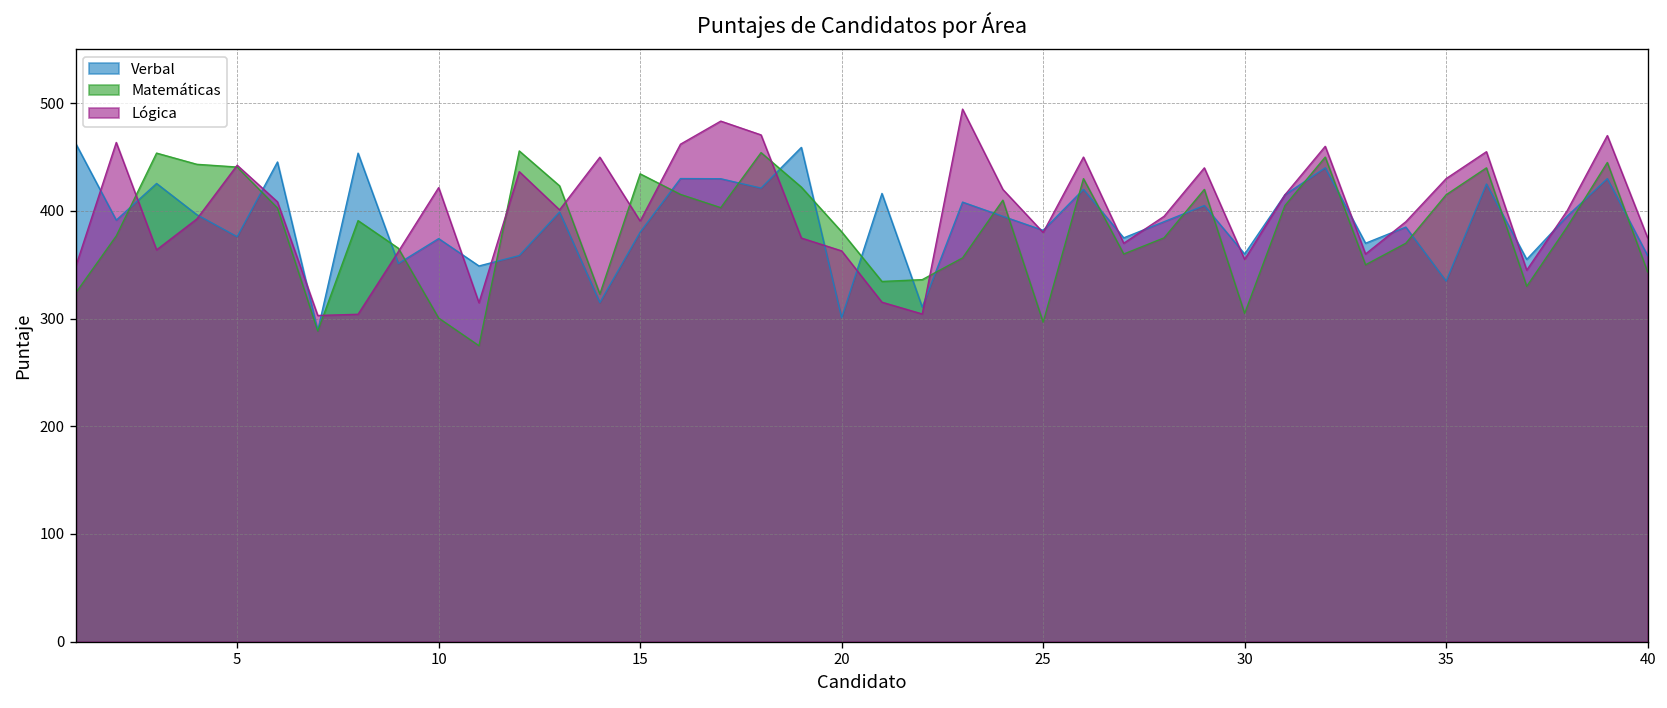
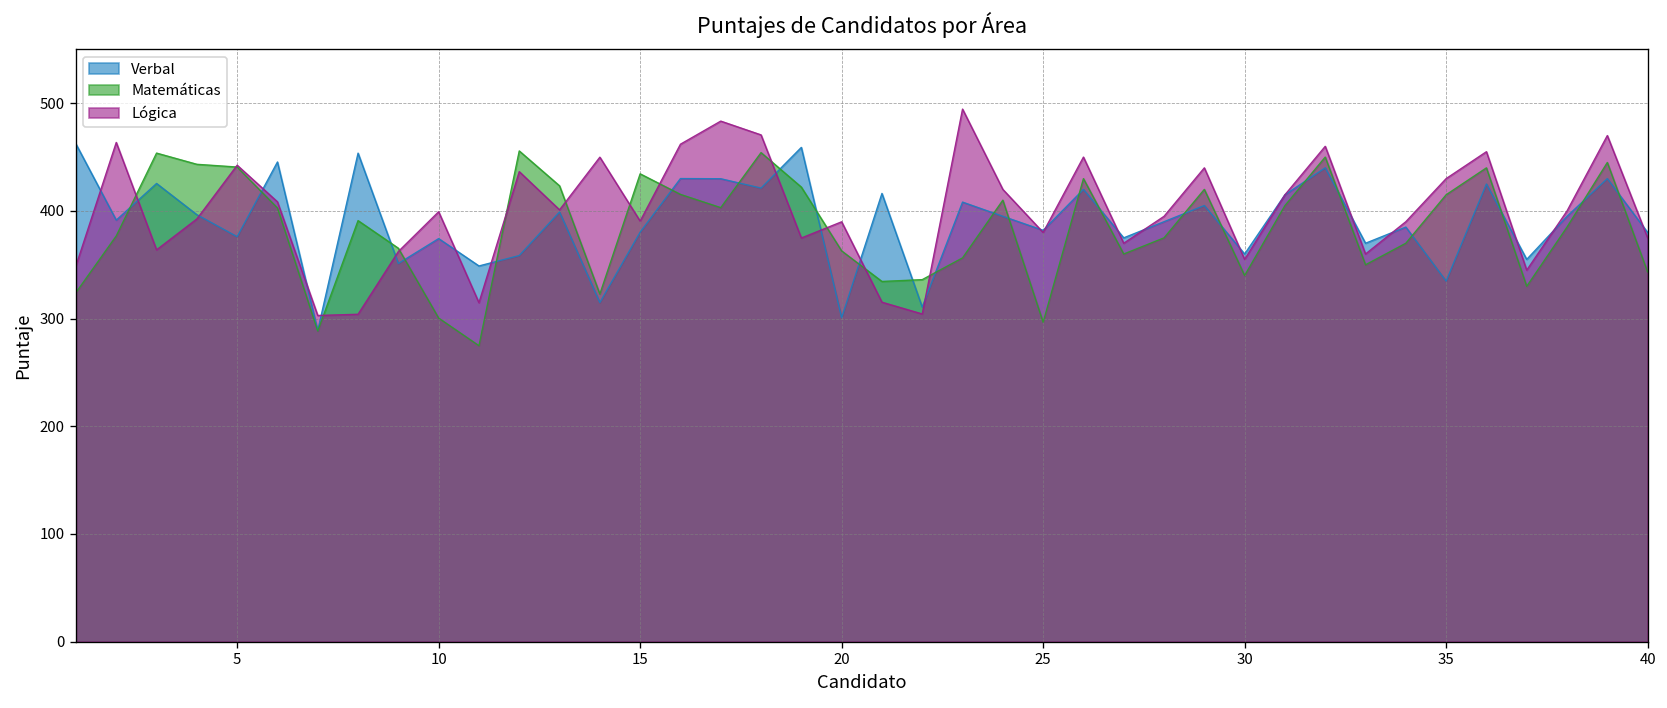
Lógica, 10: 420 -> 400
Matemáticas, 20: 380 -> 360
Lógica, 20: 360 -> 390
Matemáticas, 30: 300 -> 340
Verbal, 40: 360 -> 380
